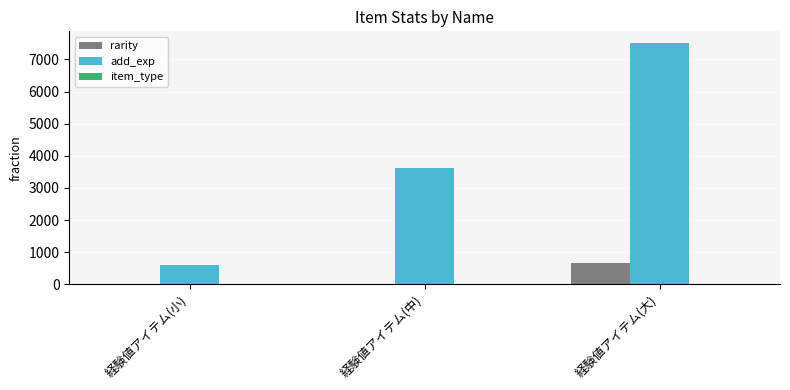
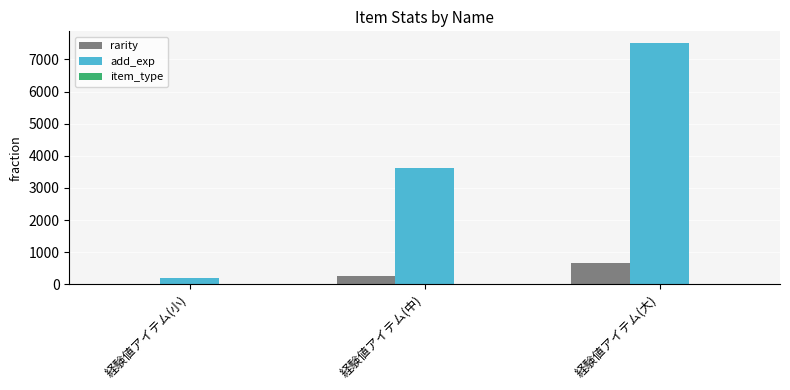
add_exp, 経験値アイテム(小): 600 -> 200
rarity, 経験値アイテム(中): 0 -> 300
